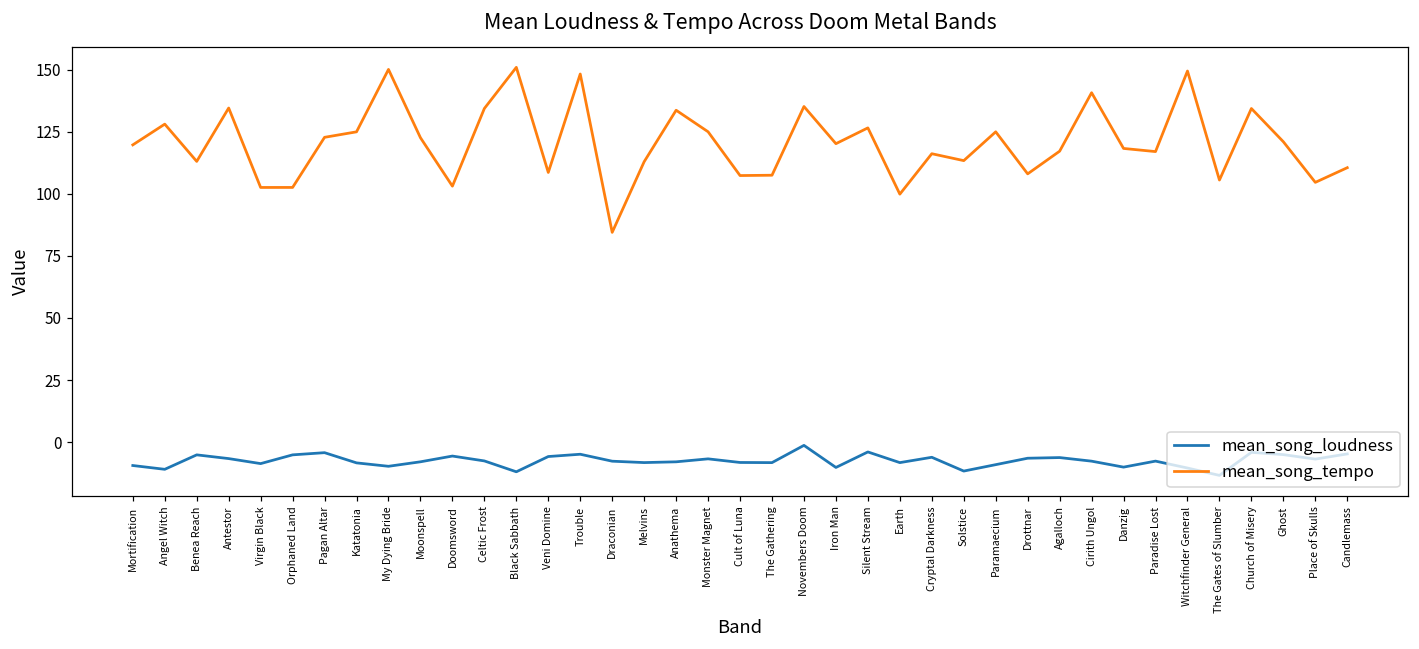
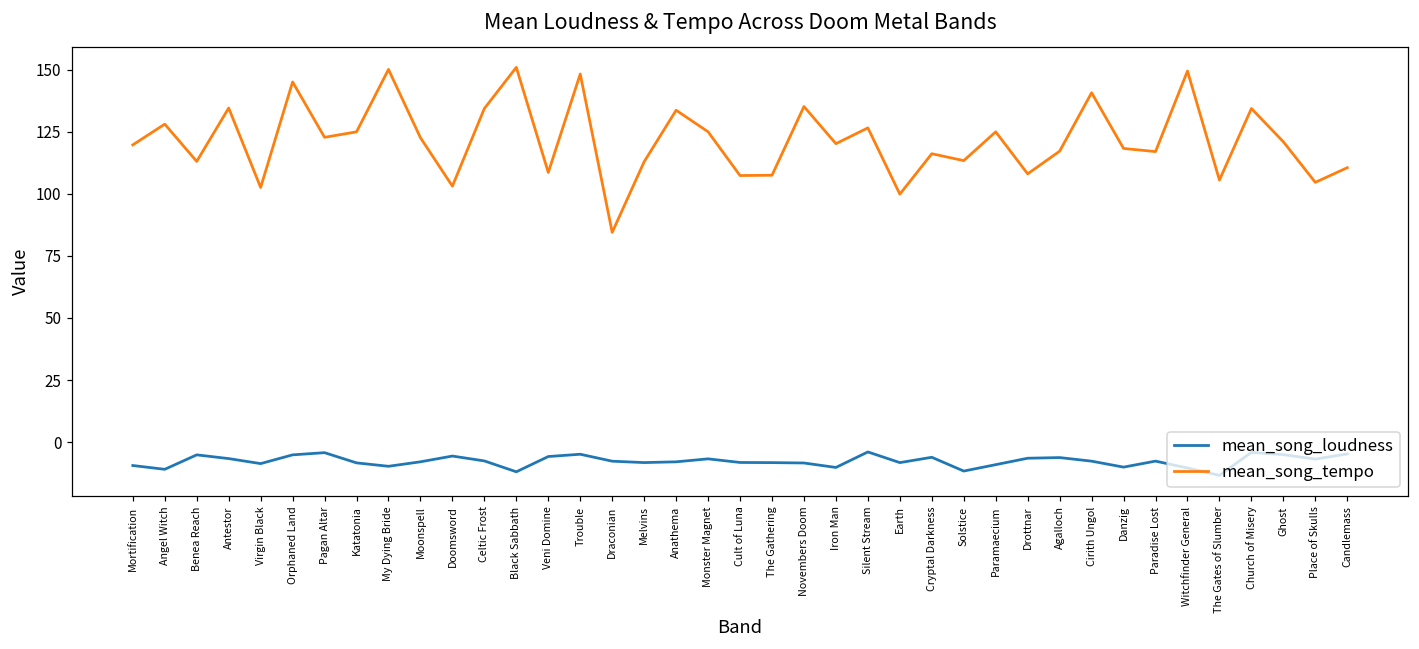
mean_song_tempo, Orphaned Land: 103 -> 145
mean_song_loudness, Novembers Doom: -1 -> -8
